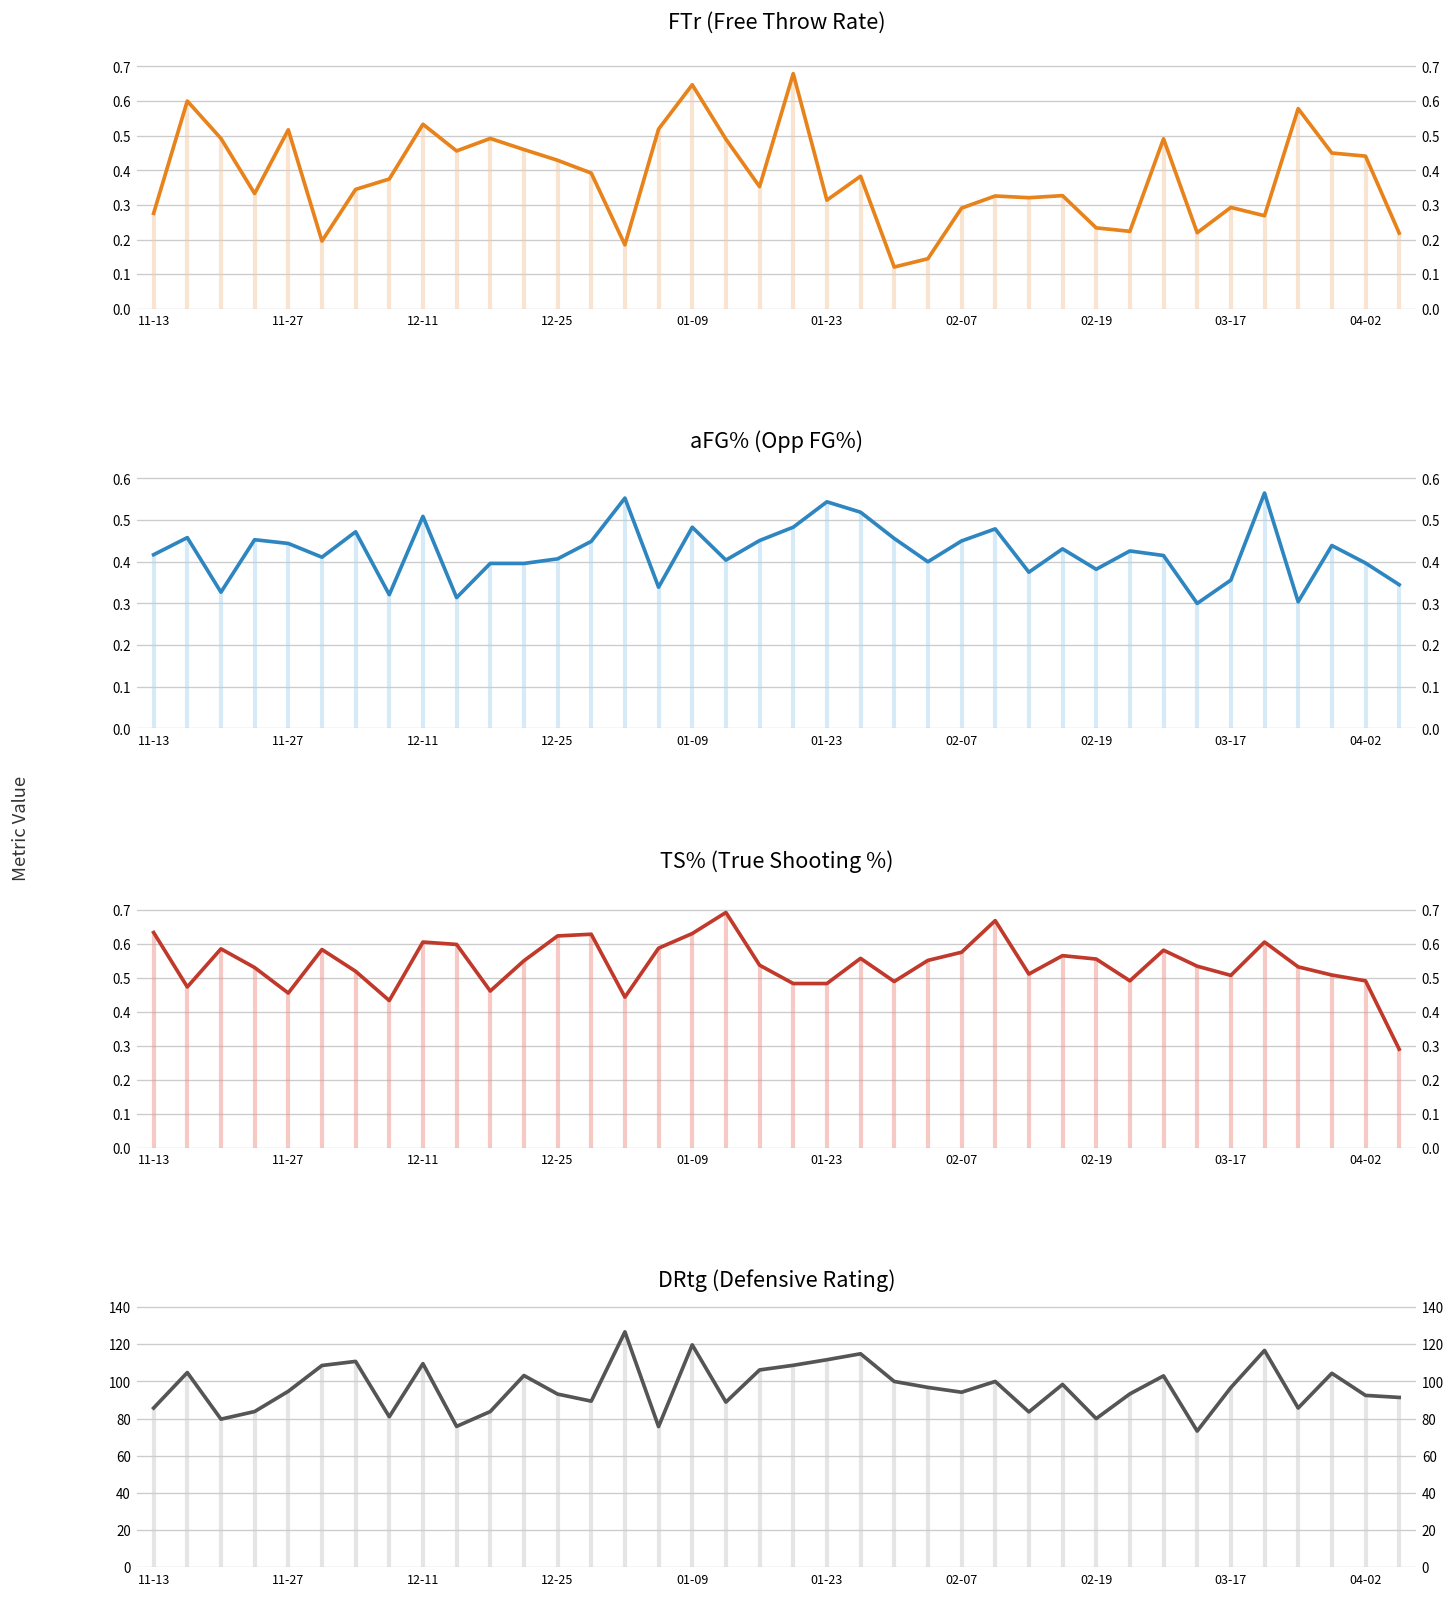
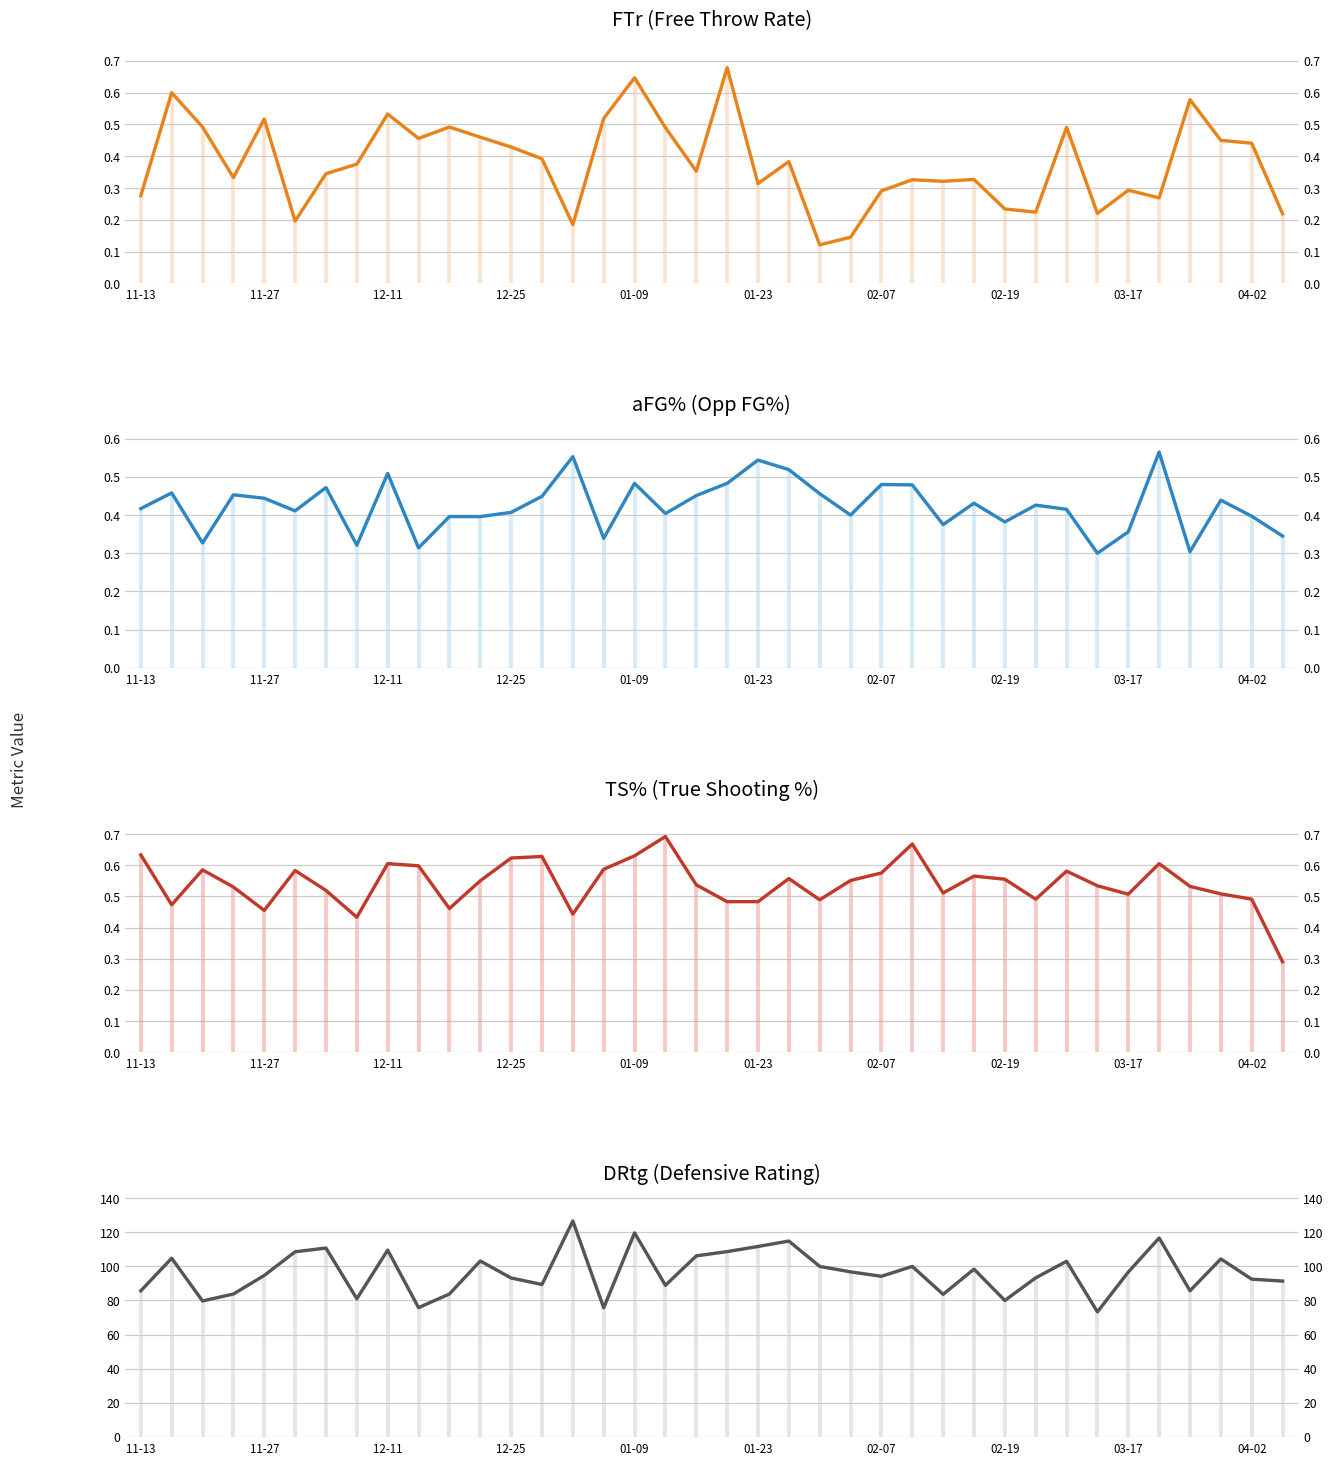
aFG% (Opp FG%), 02-07: 0.45 -> 0.48
